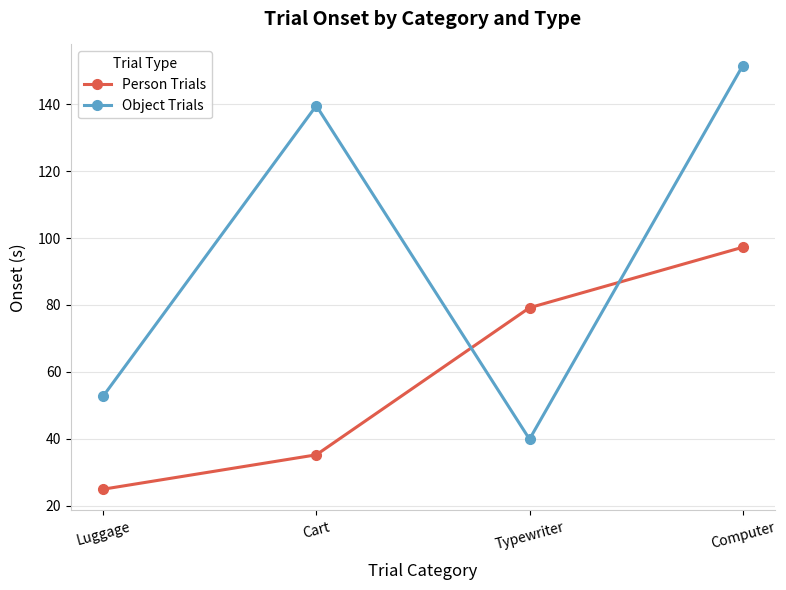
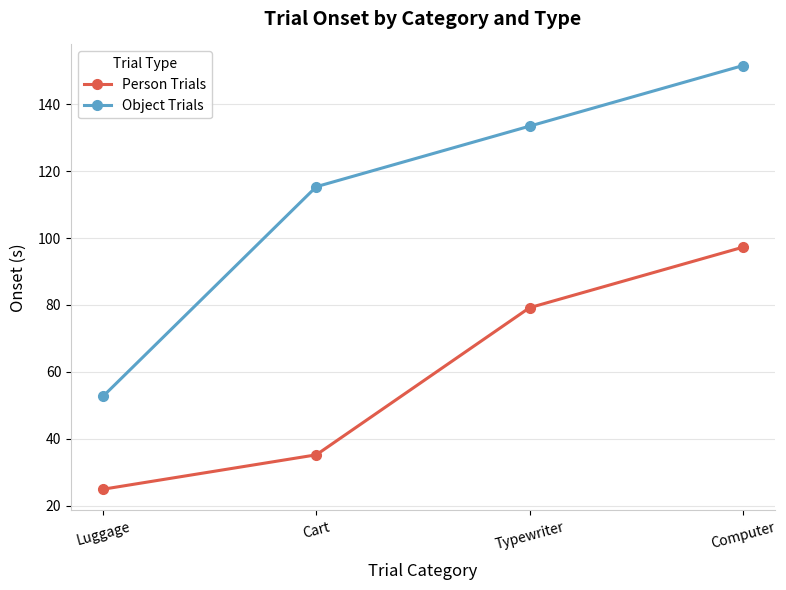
Object Trials, Cart: 140 -> 115
Object Trials, Typewriter: 40 -> 133
